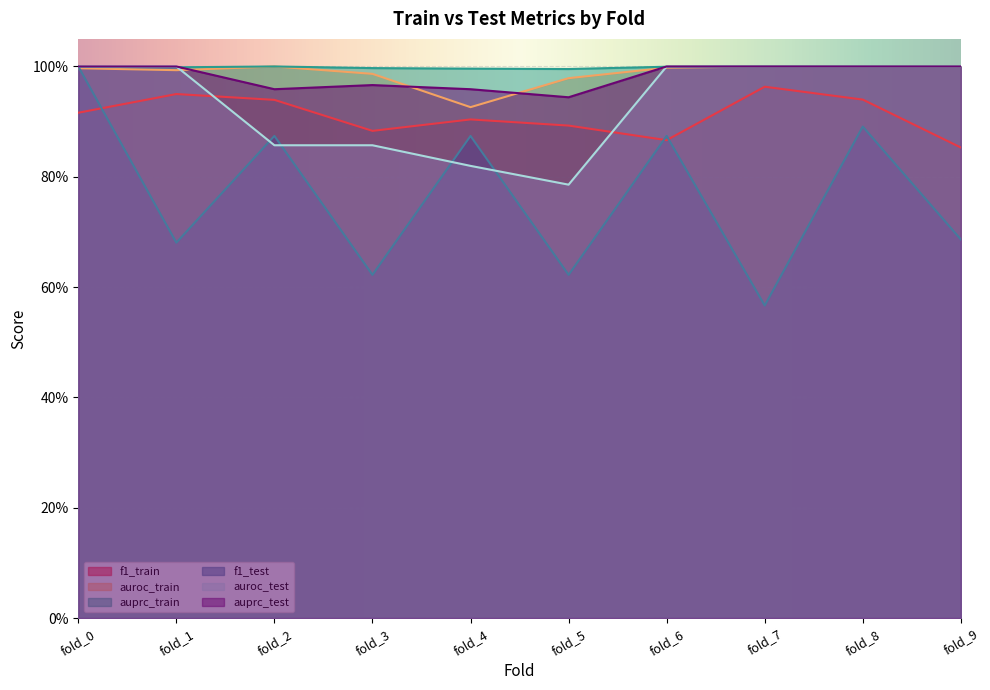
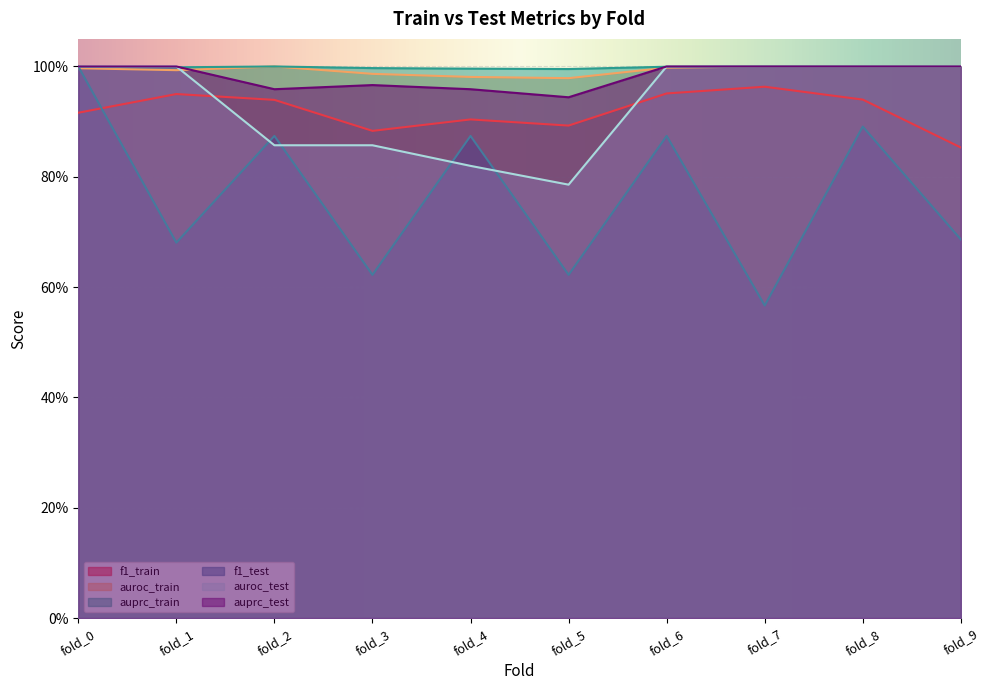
auroc_train, fold_4: 93% -> 98%
f1_train, fold_6: 87% -> 95%
